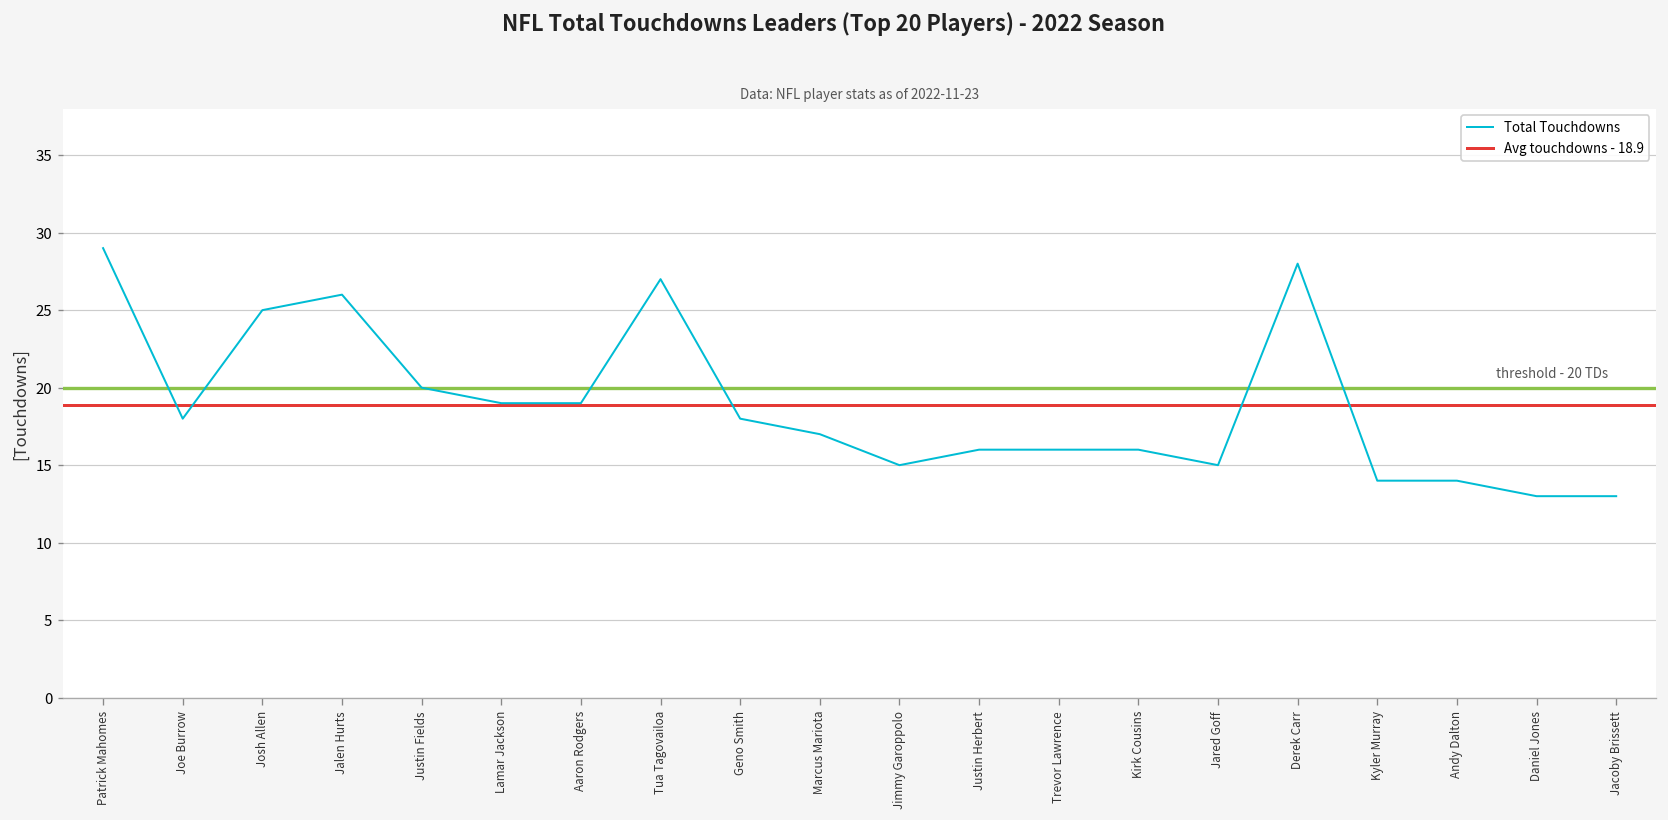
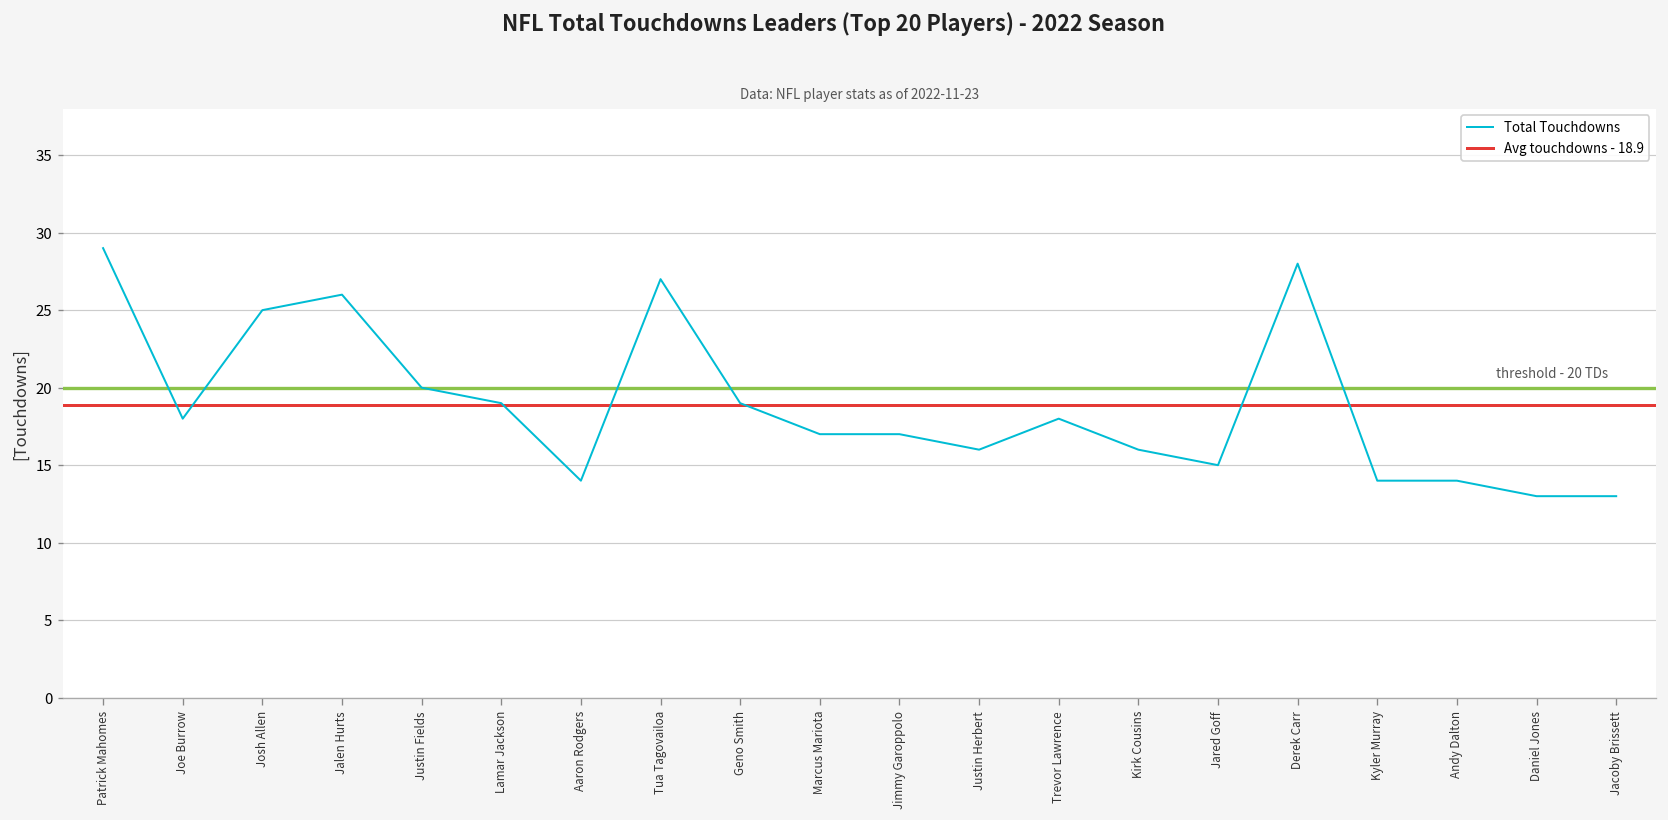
Aaron Rodgers: 19 -> 14
Geno Smith: 18 -> 19
Jimmy Garoppolo: 15 -> 17
Trevor Lawrence: 16 -> 18
